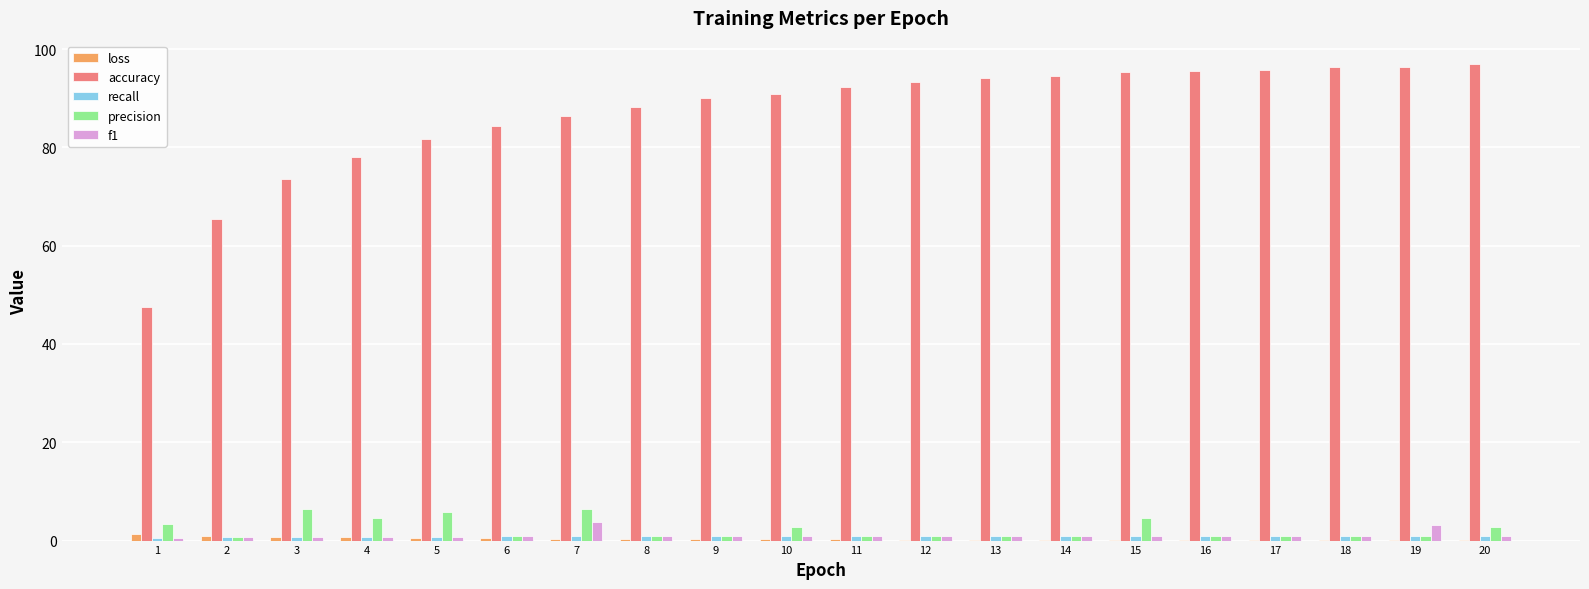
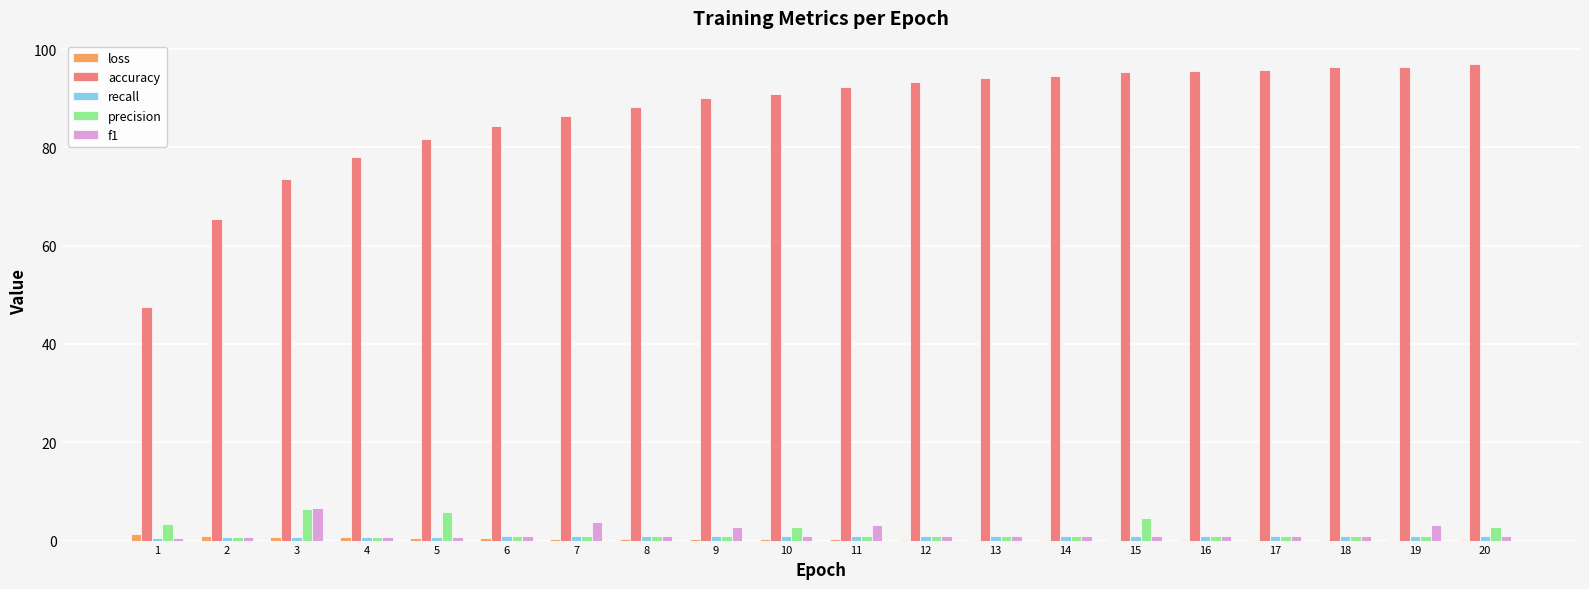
f1, 3: 1 -> 7
precision, 4: 5 -> 1
precision, 7: 6 -> 1
f1, 9: 1 -> 3
f1, 11: 1 -> 3
